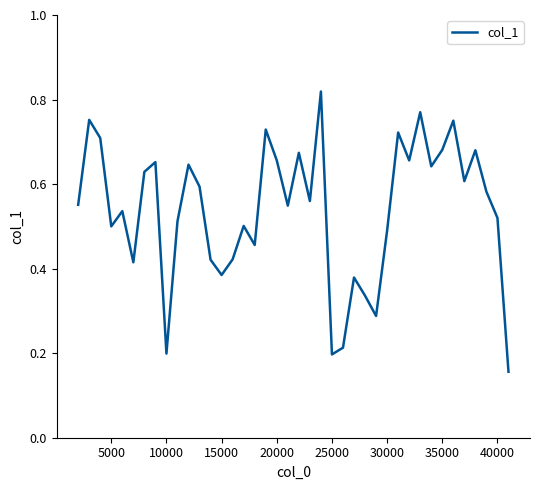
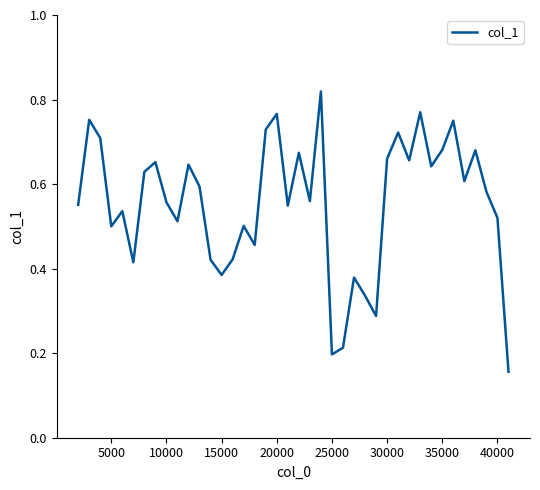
10000: 0.20 -> 0.56
20000: 0.66 -> 0.77
30000: 0.49 -> 0.66
